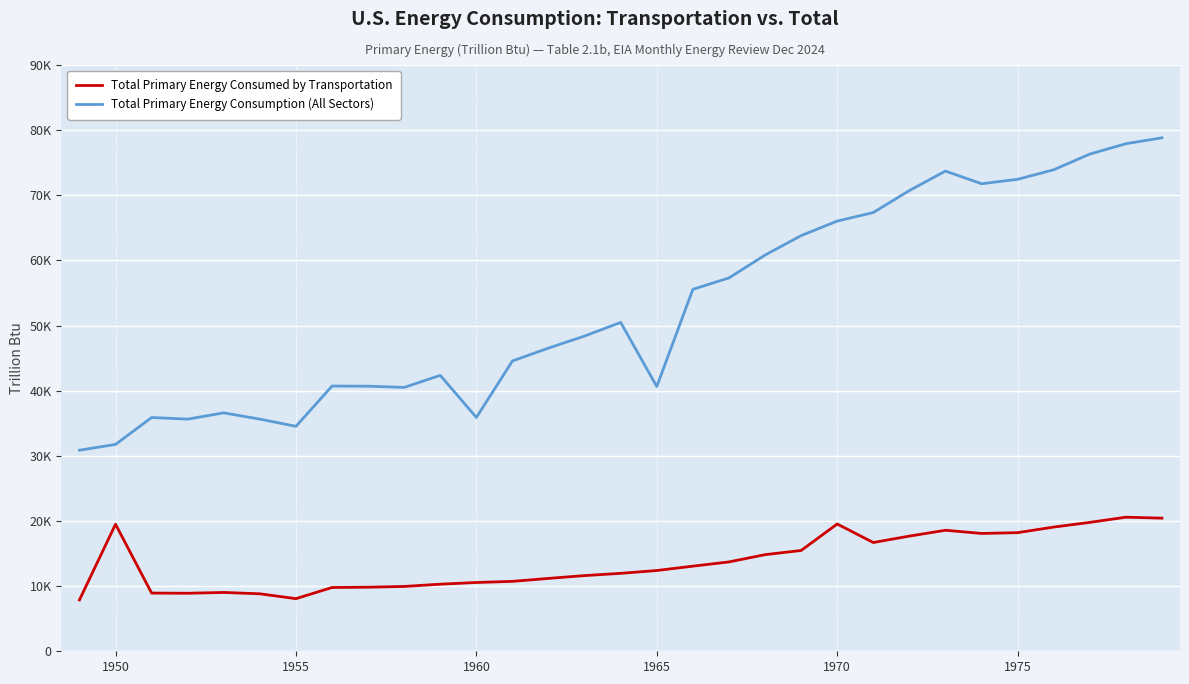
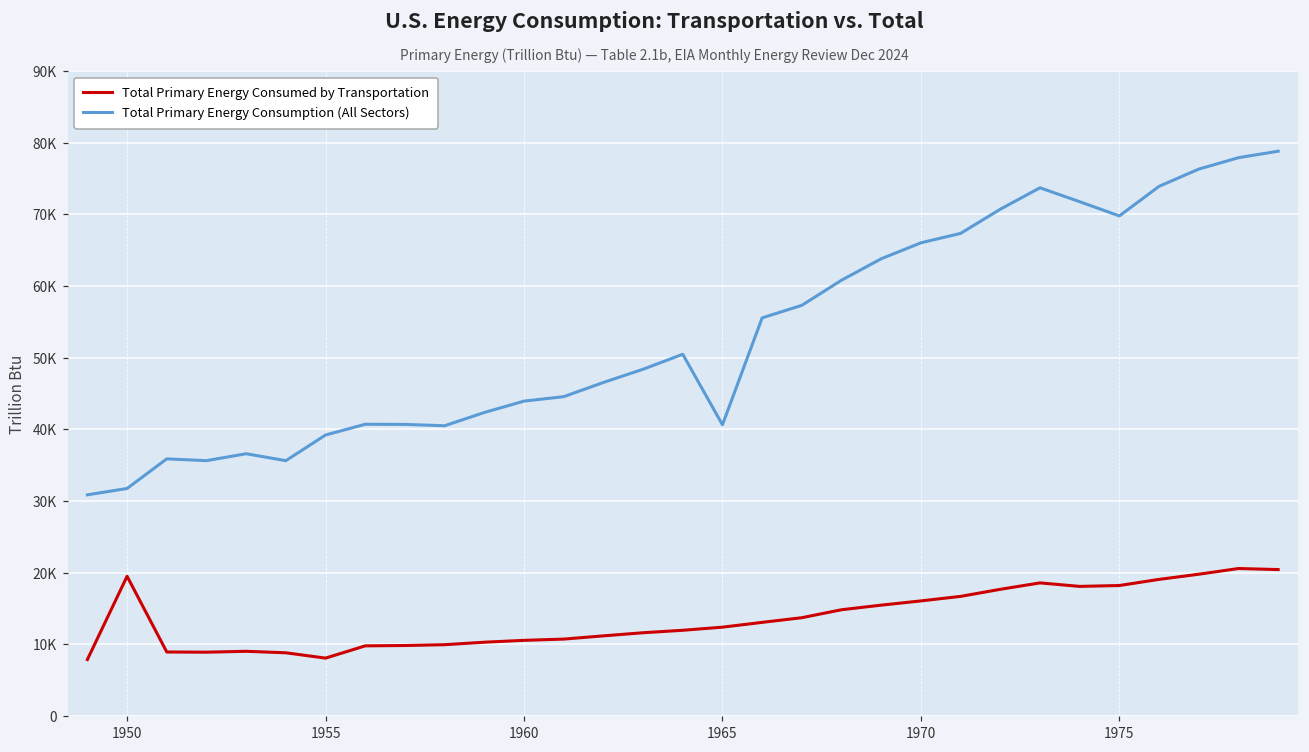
Total Primary Energy Consumption (All Sectors), 1955: 35000 -> 39000
Total Primary Energy Consumption (All Sectors), 1960: 36000 -> 44000
Total Primary Energy Consumed by Transportation, 1970: 20000 -> 16000
Total Primary Energy Consumption (All Sectors), 1975: 72000 -> 70000
